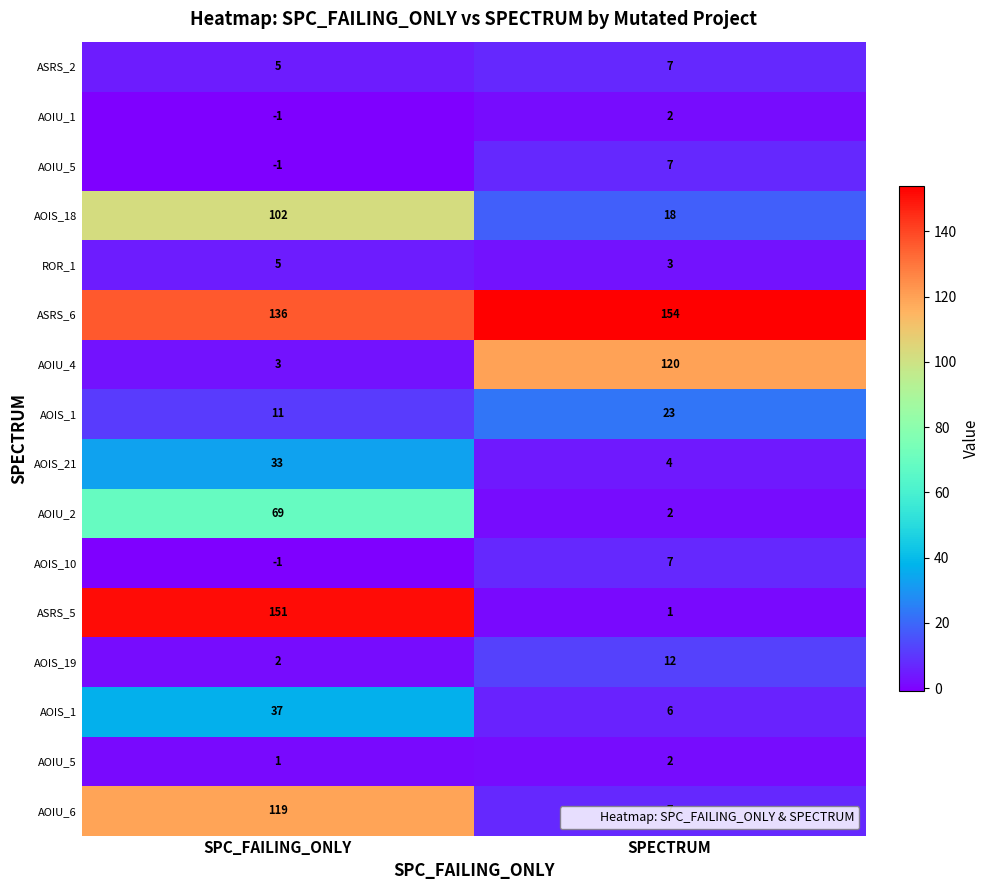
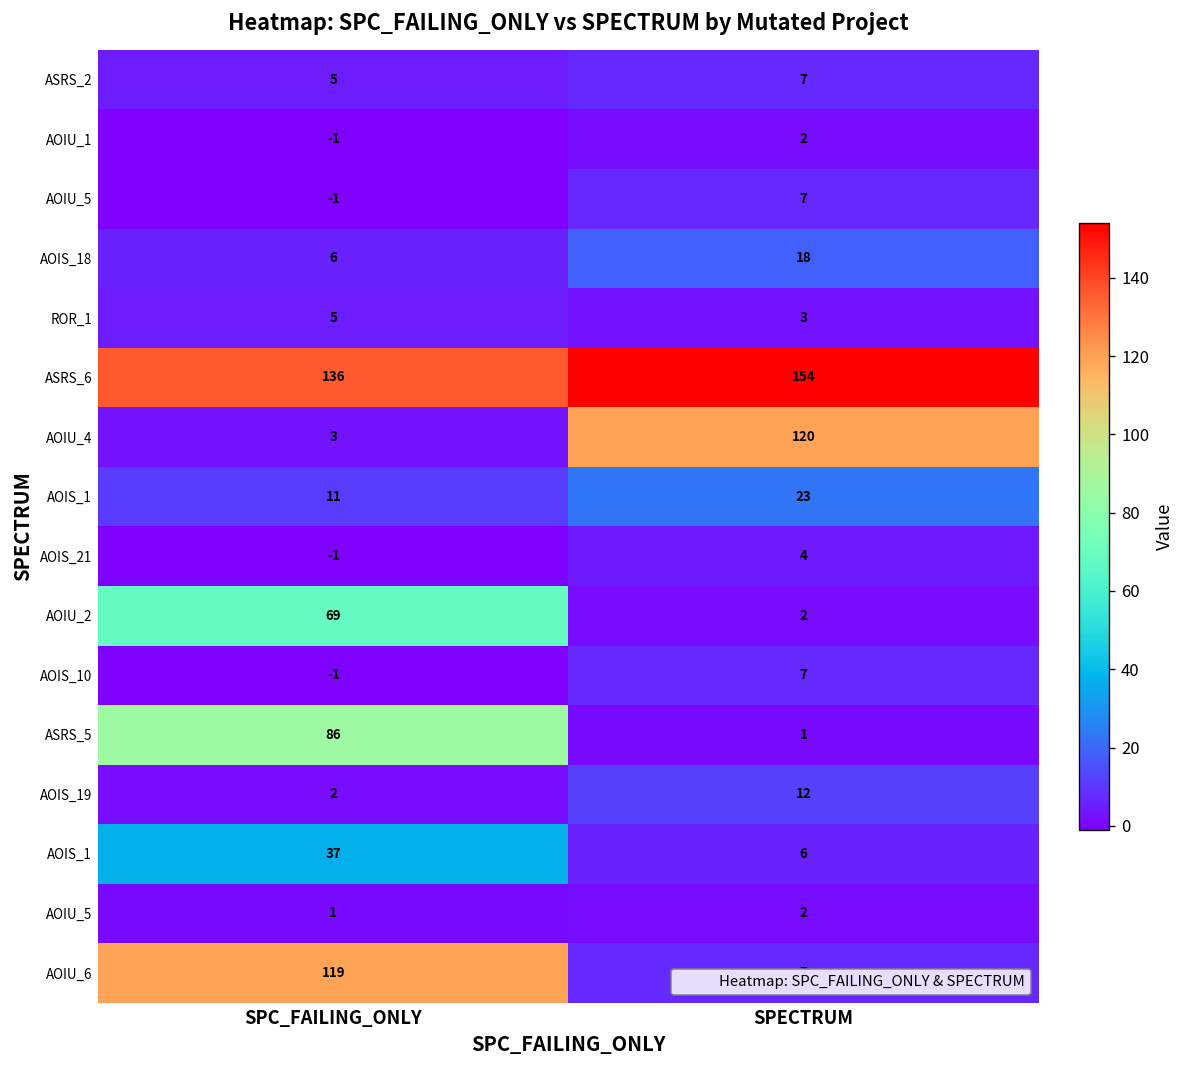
AOIS_18, SPC_FAILING_ONLY: 102 -> 6
AOIS_21, SPC_FAILING_ONLY: 33 -> -1
ASRS_5, SPC_FAILING_ONLY: 151 -> 86
